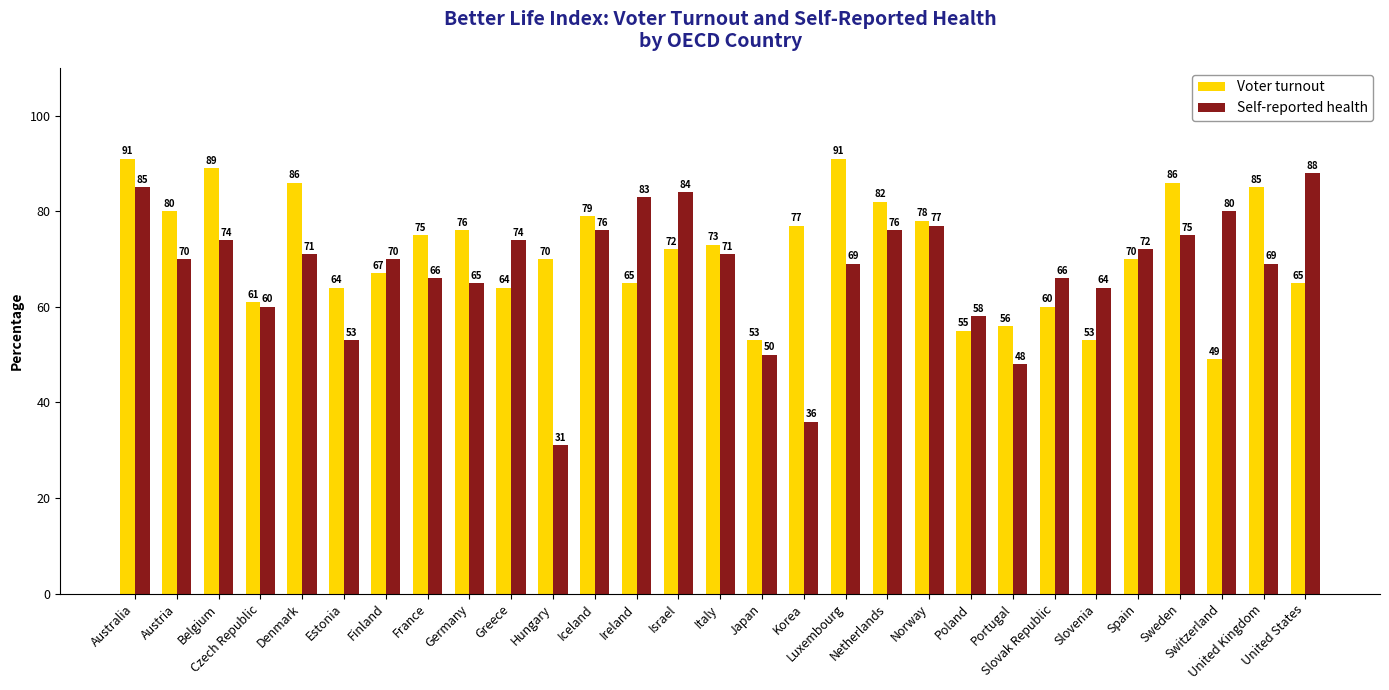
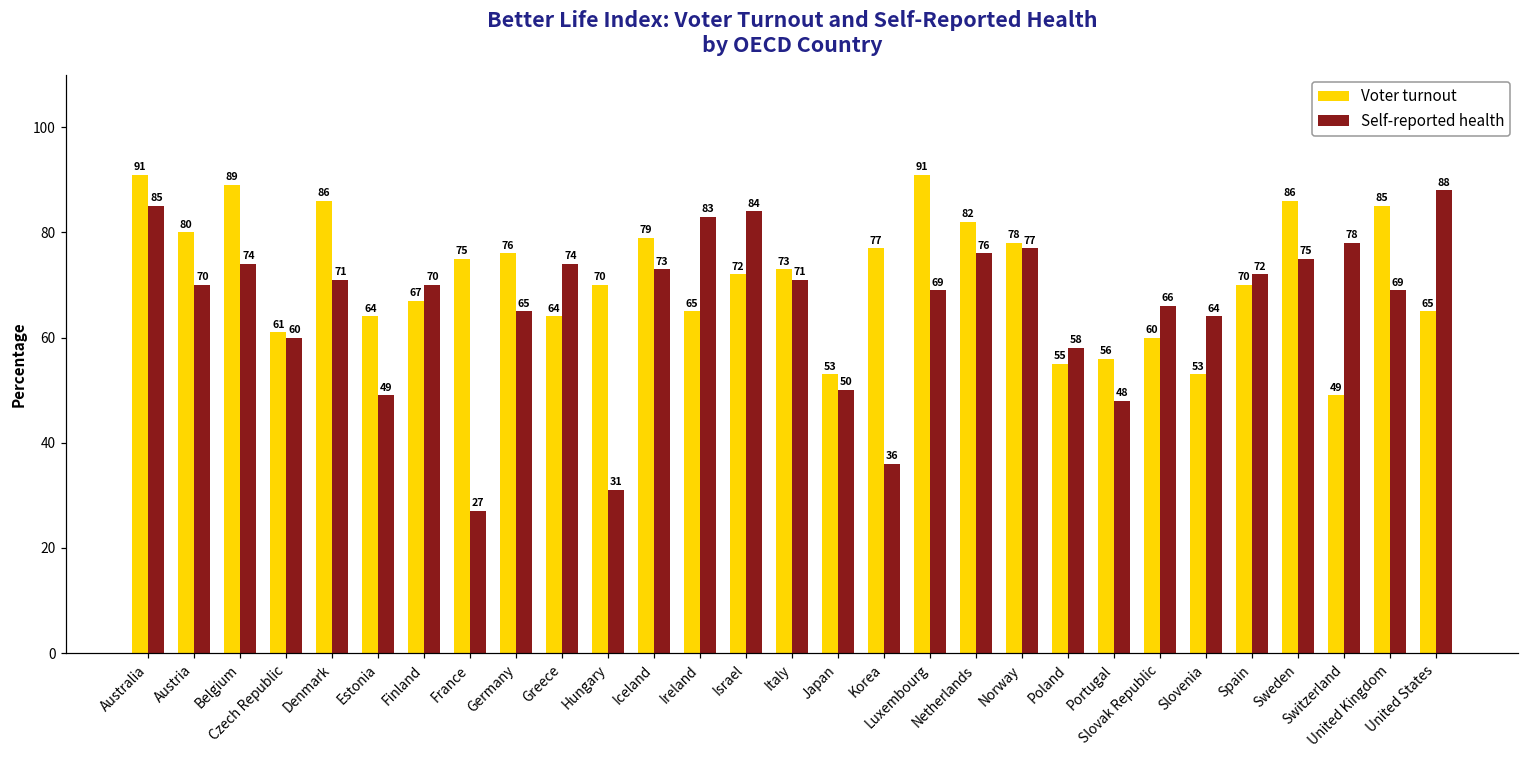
Self-reported health, Estonia: 53 -> 49
Self-reported health, France: 66 -> 27
Self-reported health, Iceland: 76 -> 73
Self-reported health, Switzerland: 80 -> 78
